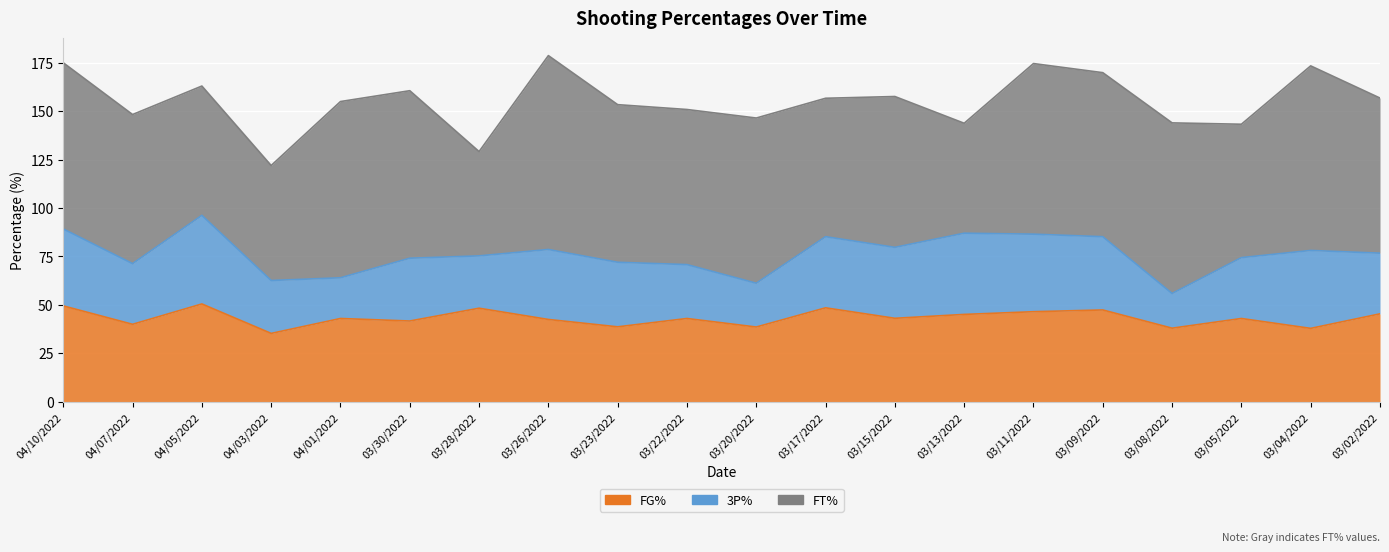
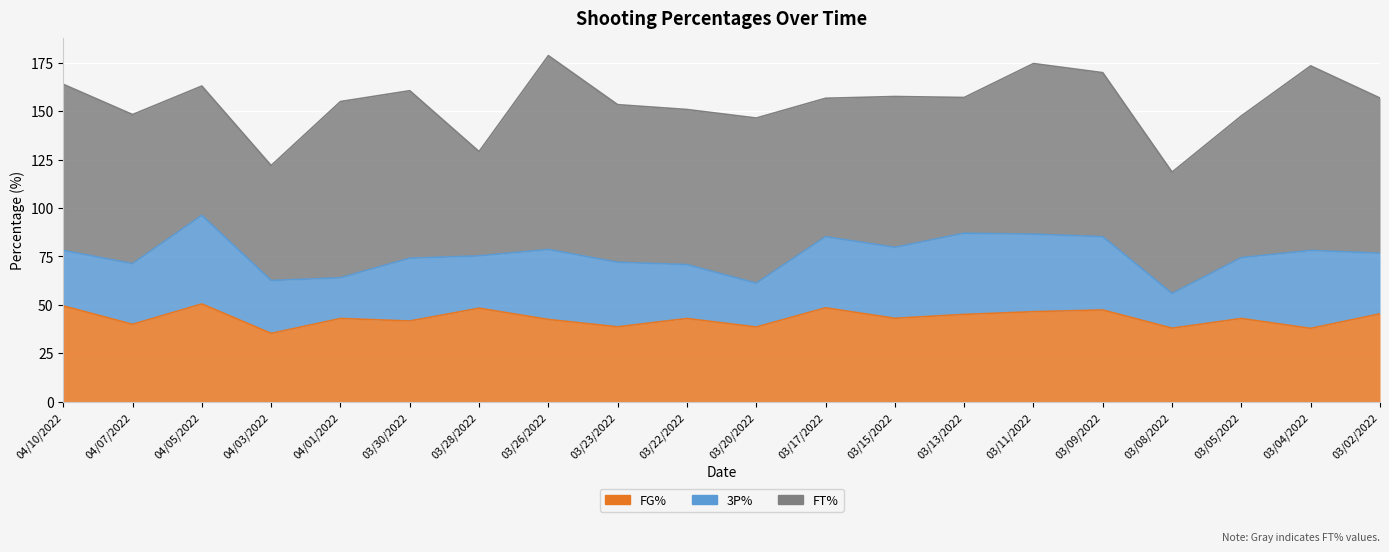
3P%, 04/10/2022: 40 -> 29
FT%, 03/13/2022: 57 -> 70
FT%, 03/08/2022: 88 -> 63
FT%, 03/05/2022: 69 -> 73
